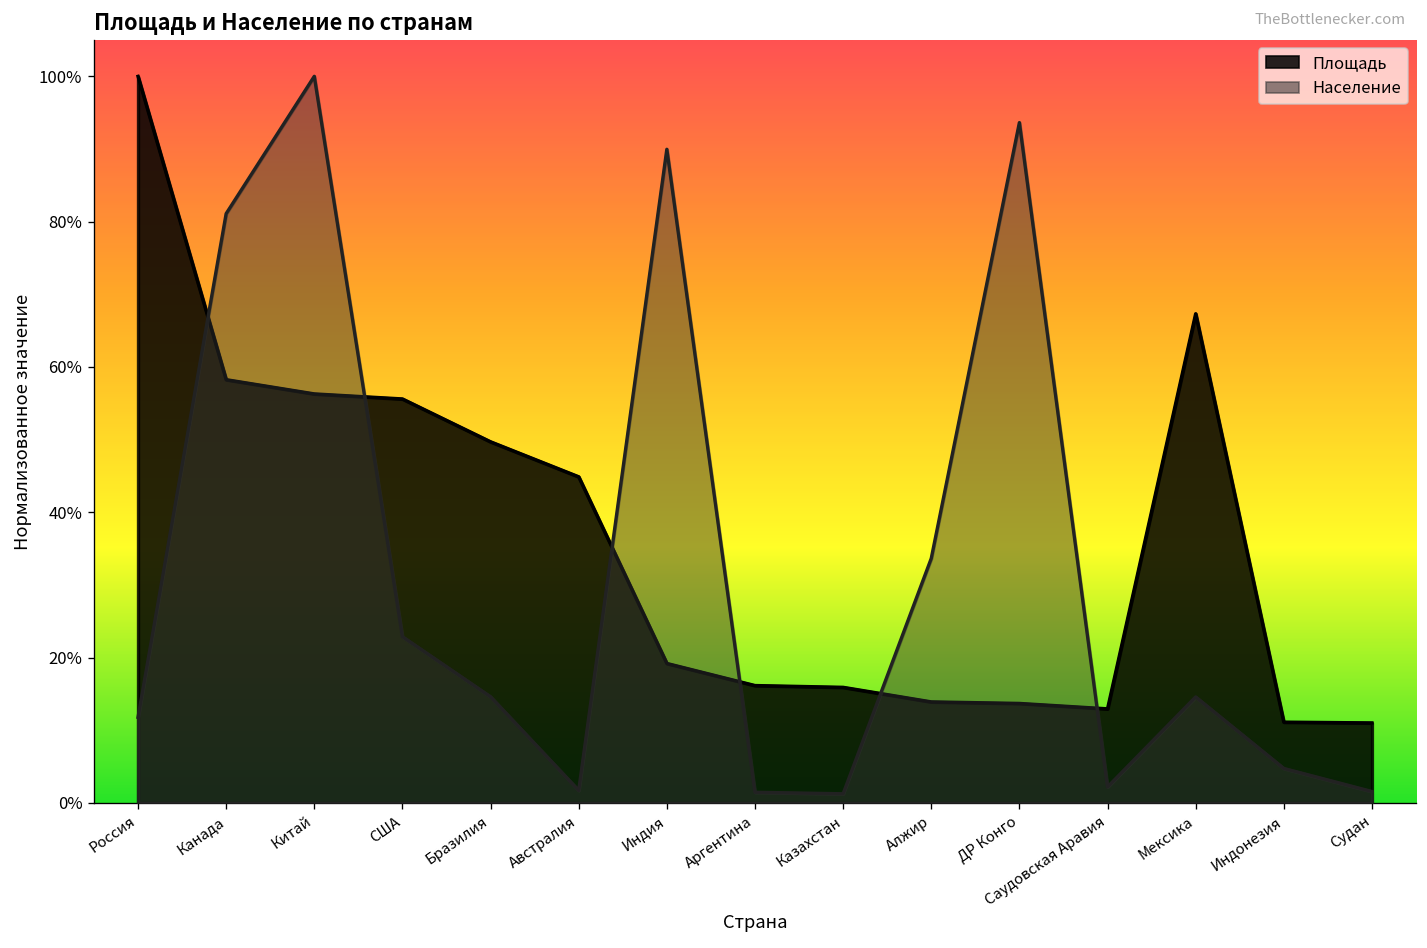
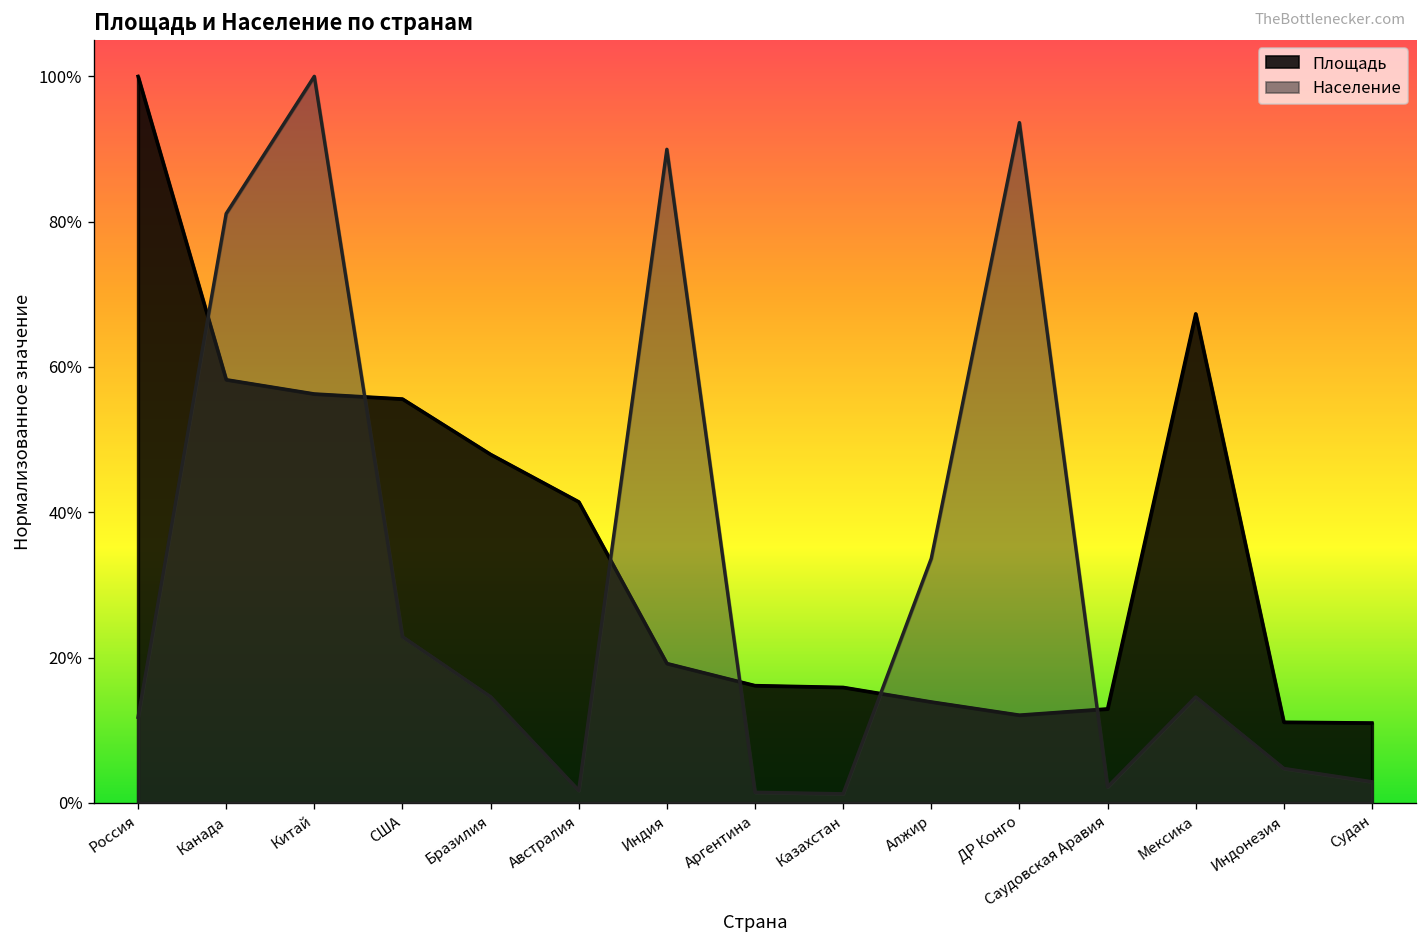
Площадь, Бразилия: 50% -> 48%
Площадь, Австралия: 45% -> 41%
Площадь, ДР Конго: 14% -> 12%
Население, Судан: 2% -> 3%
